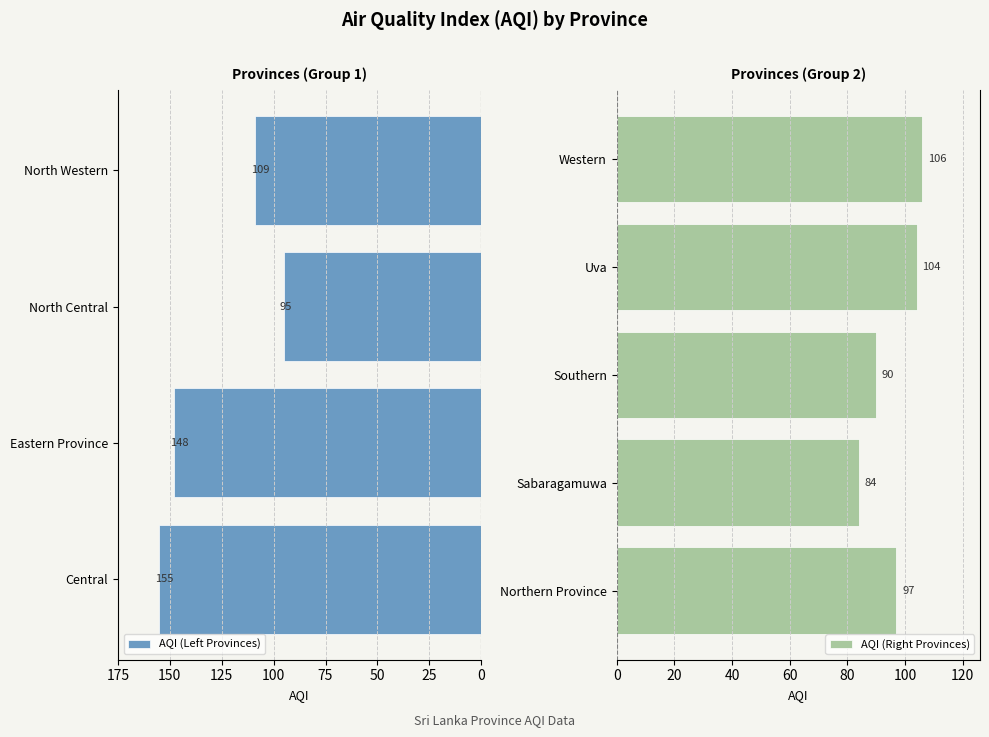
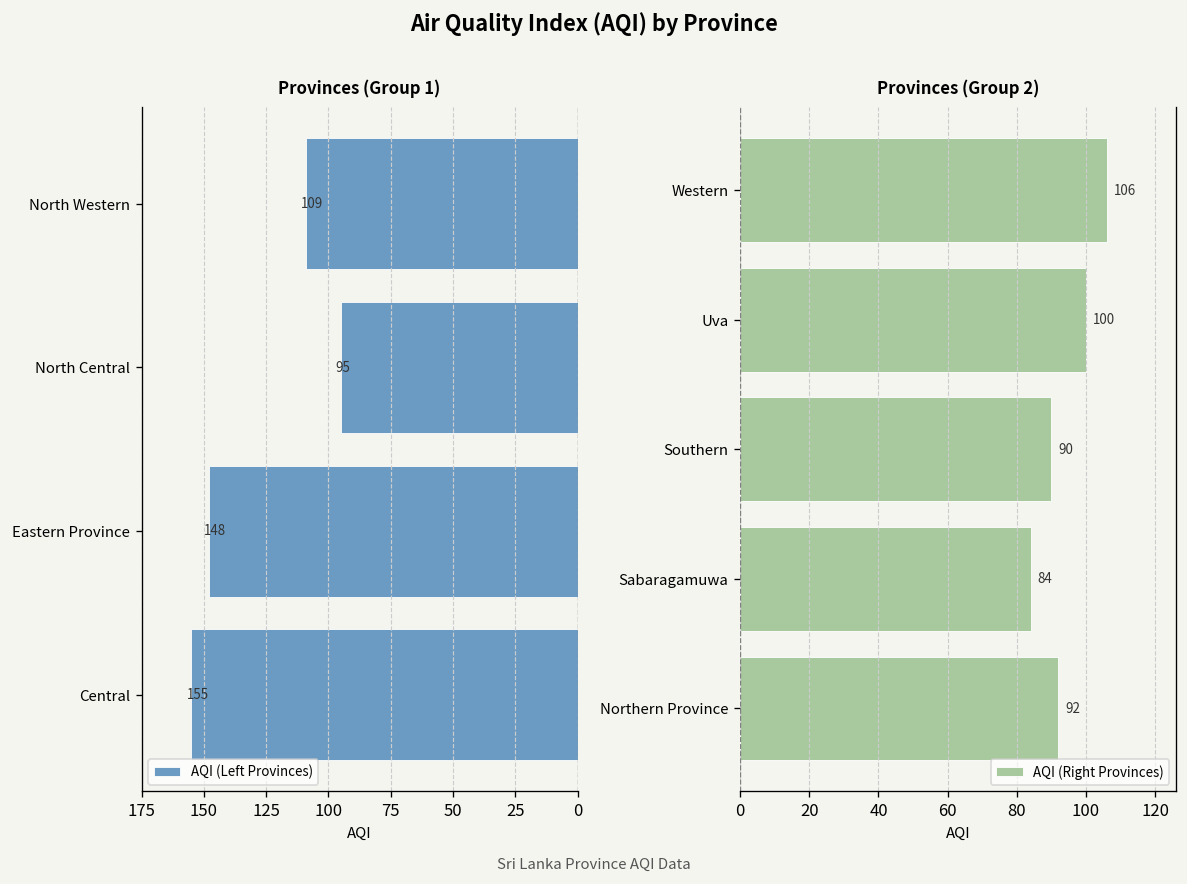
Provinces (Group 2), Uva: 104 -> 100
Provinces (Group 2), Northern Province: 97 -> 92
